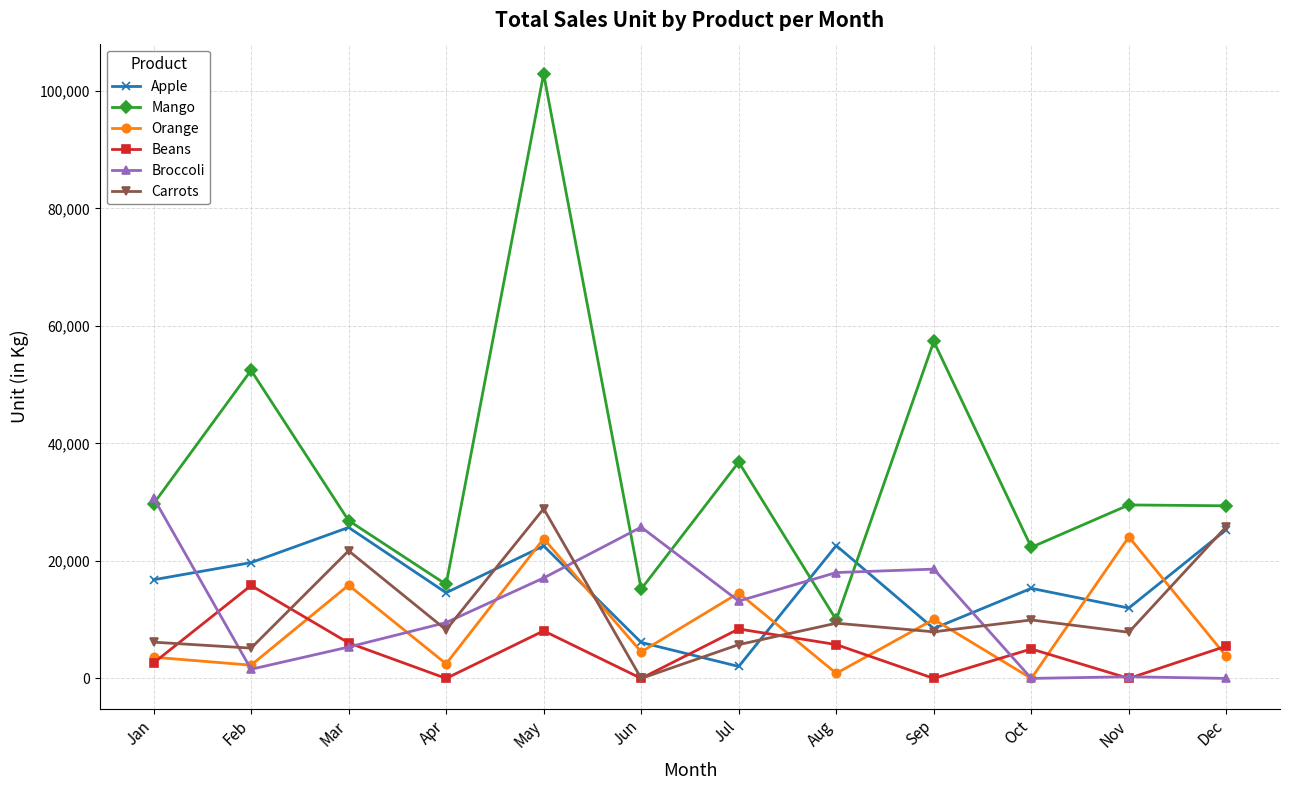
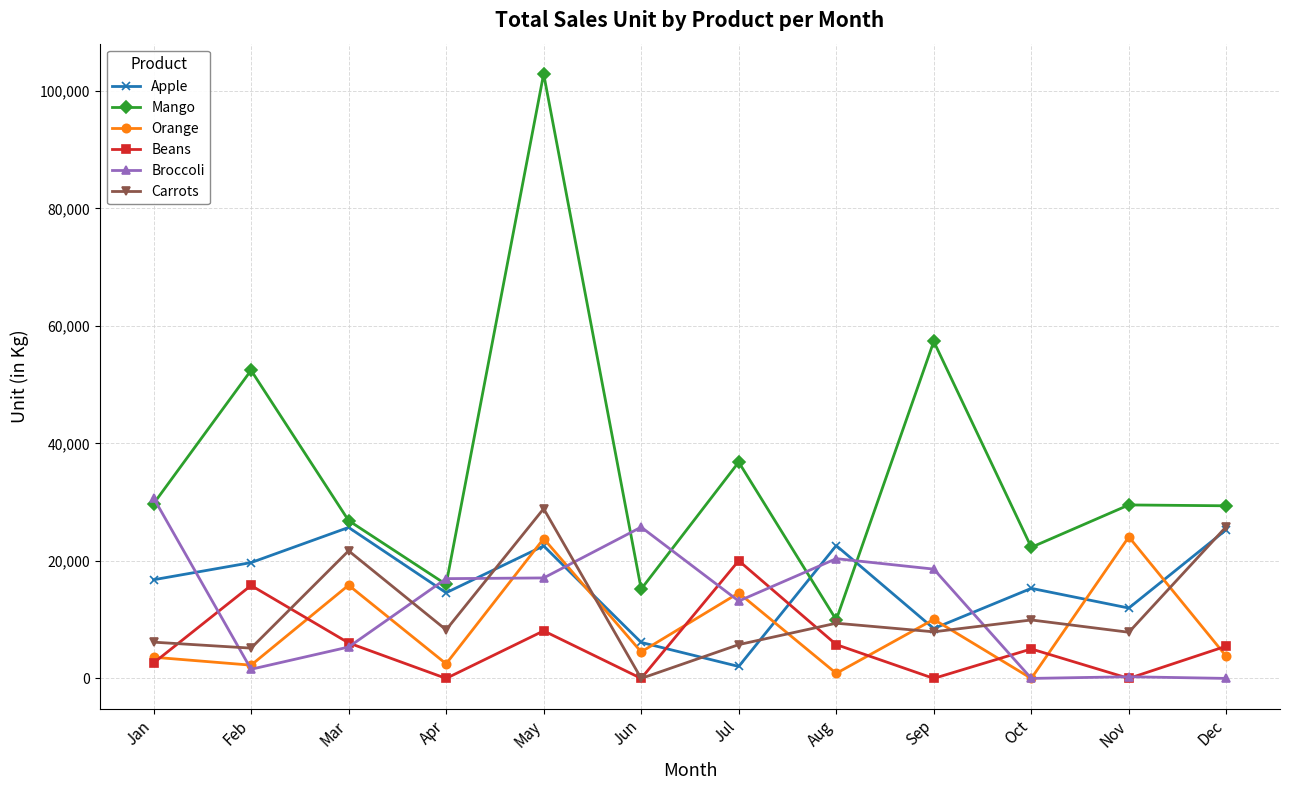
Broccoli, Apr: 10,000 -> 17,000
Beans, Jul: 8,000 -> 20,000
Broccoli, Aug: 18,000 -> 20,000
